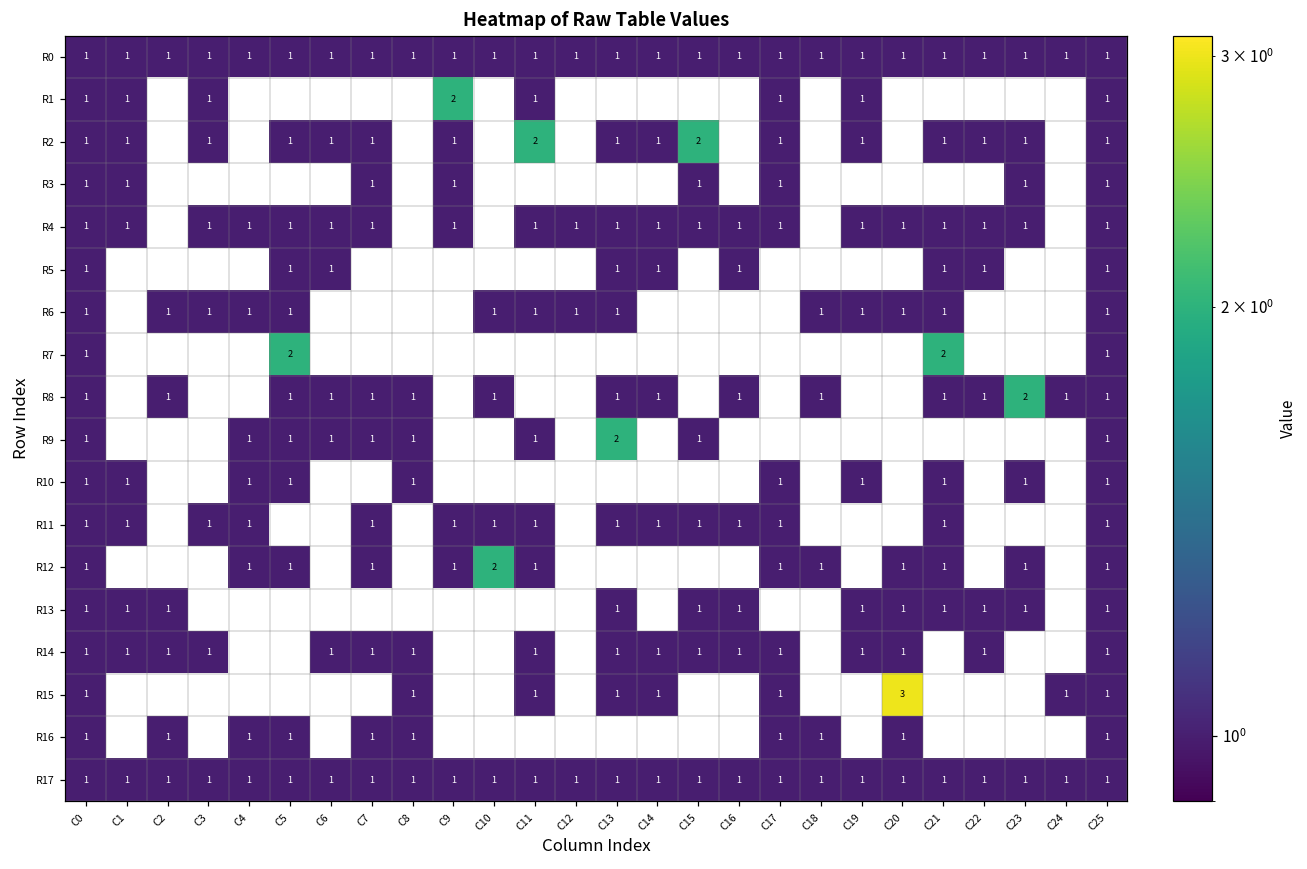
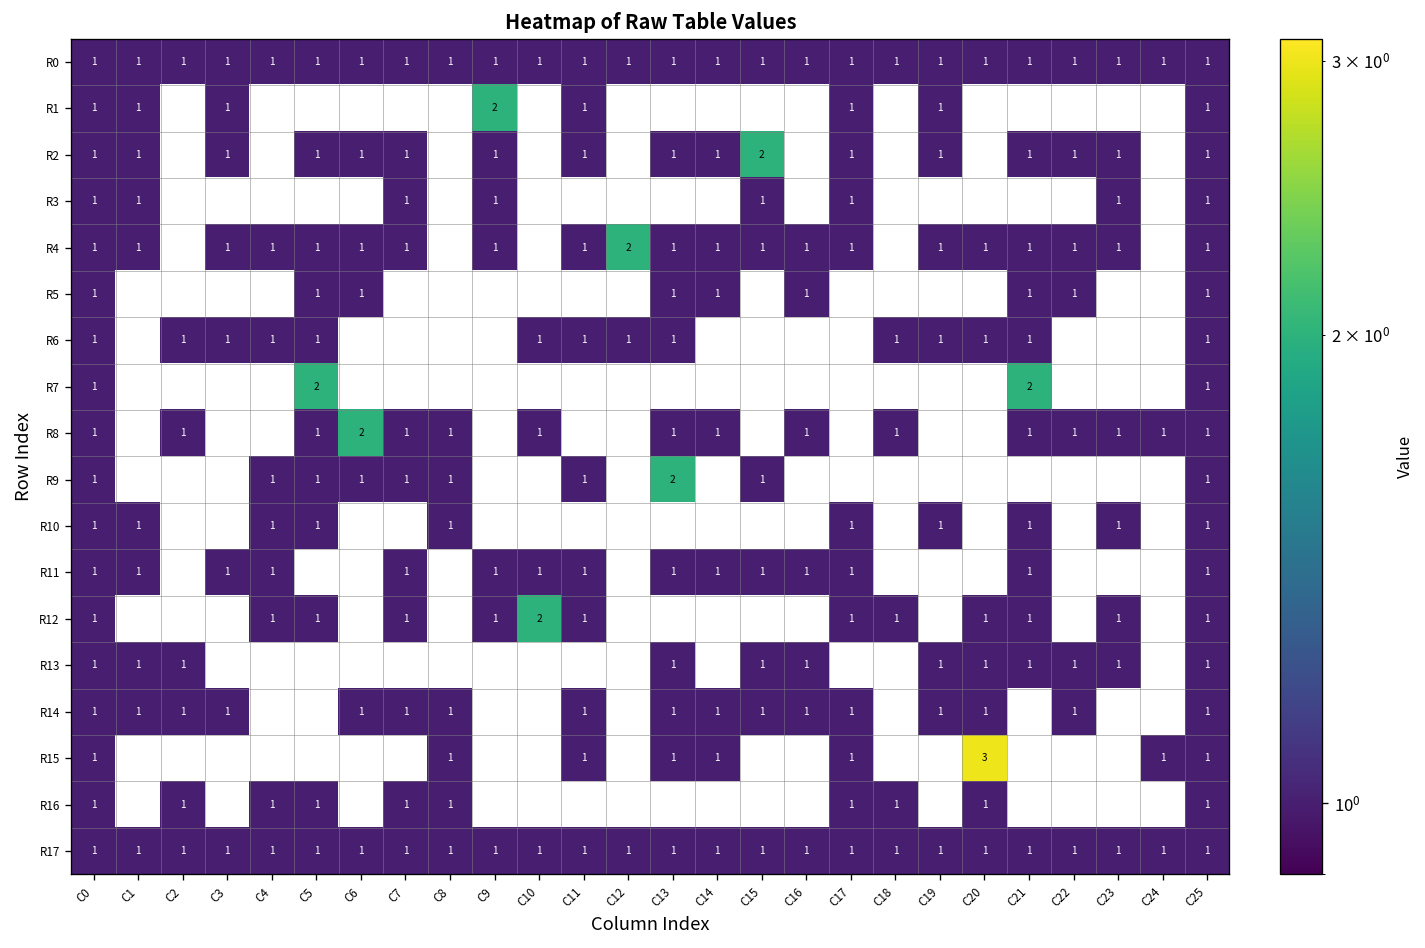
R2, C11: 2 -> 1
R4, C12: 1 -> 2
R8, C6: 1 -> 2
R8, C23: 2 -> 1
